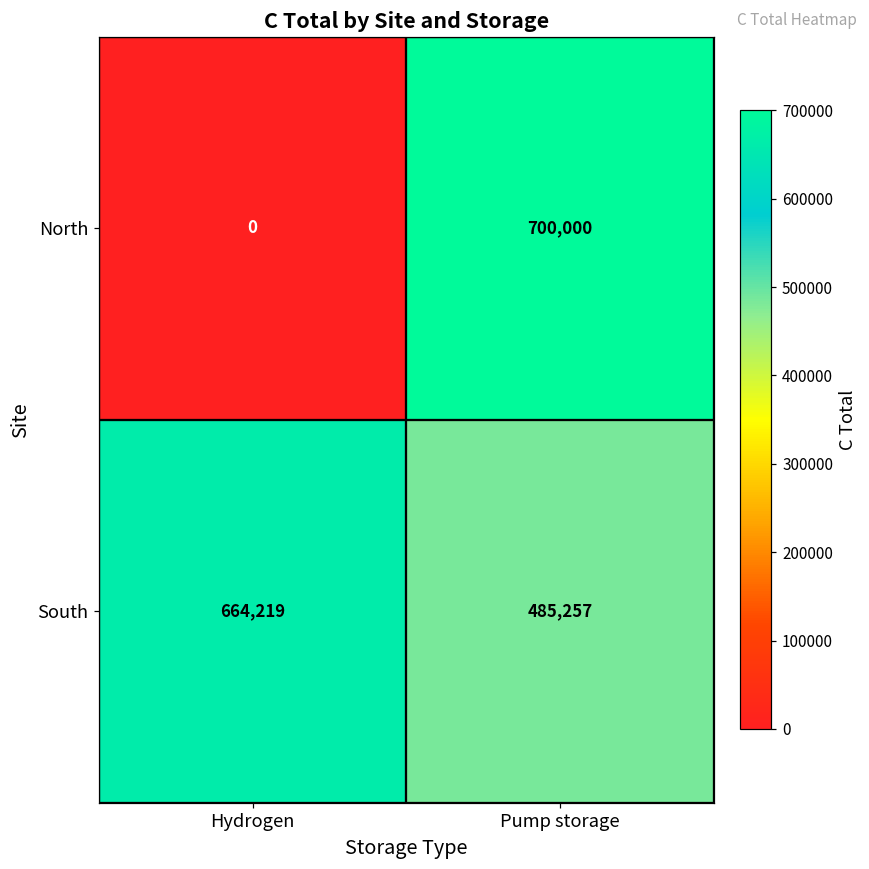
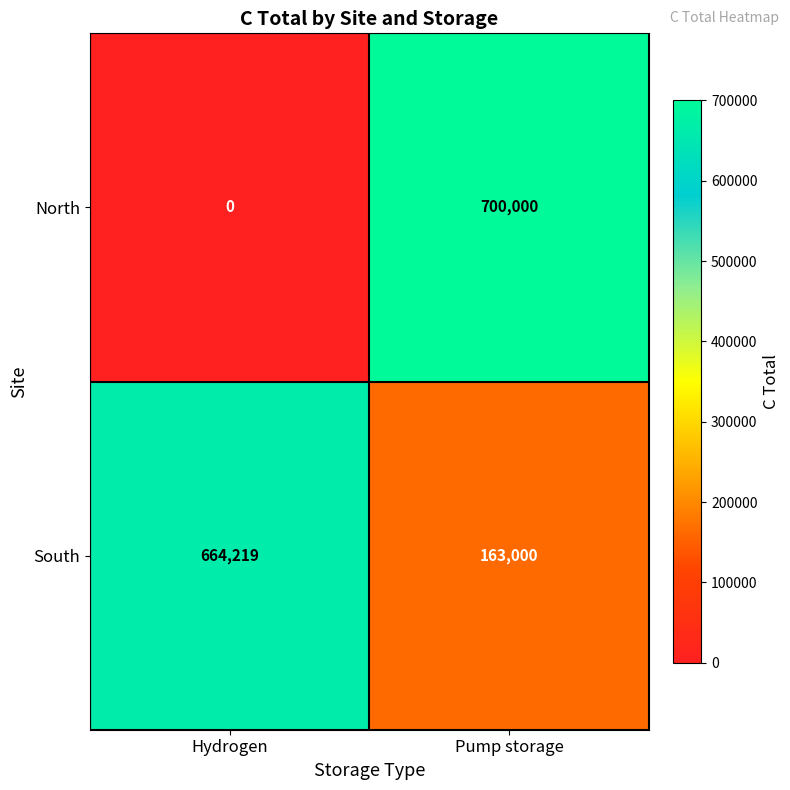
South, Pump storage: 485,257 -> 163,000
